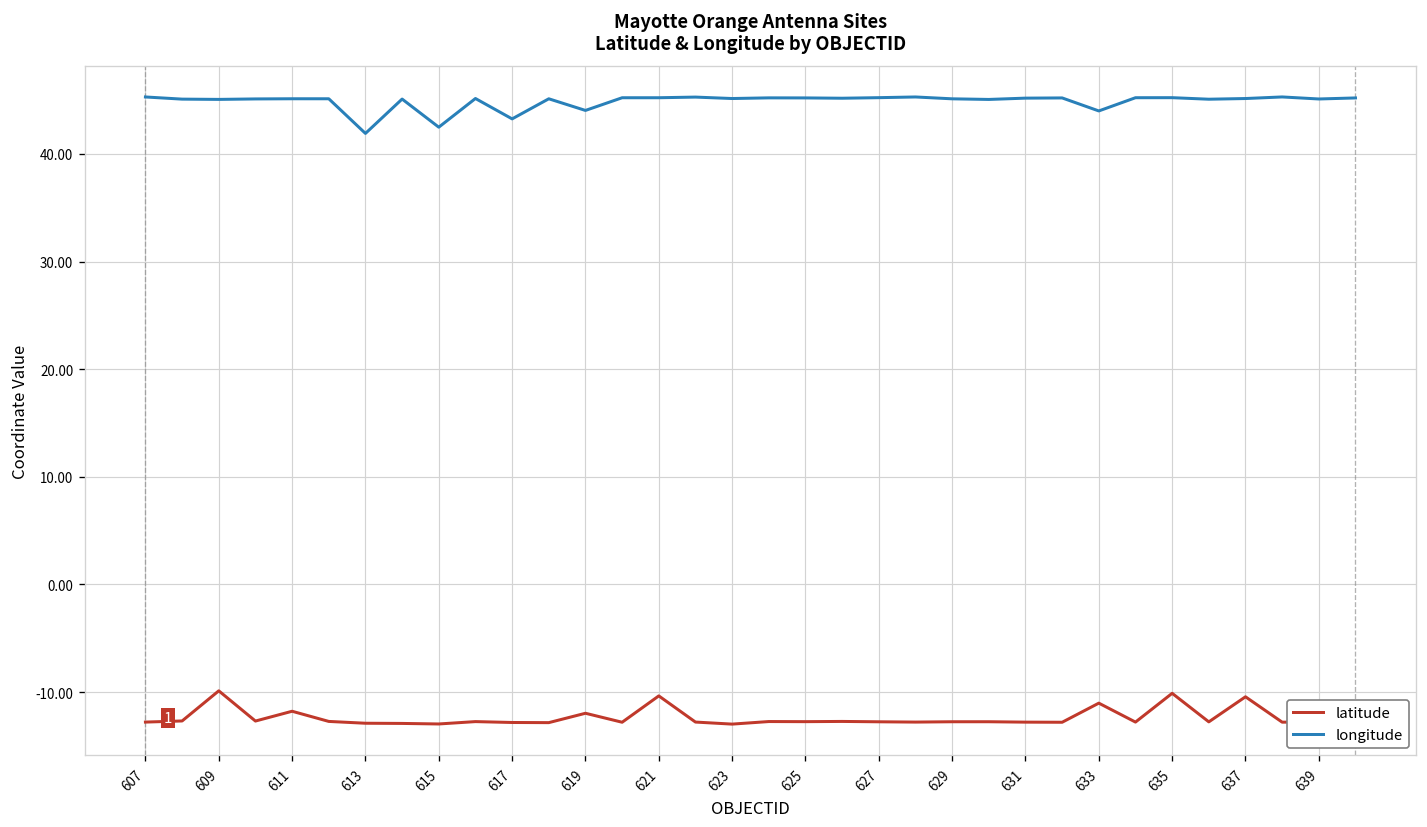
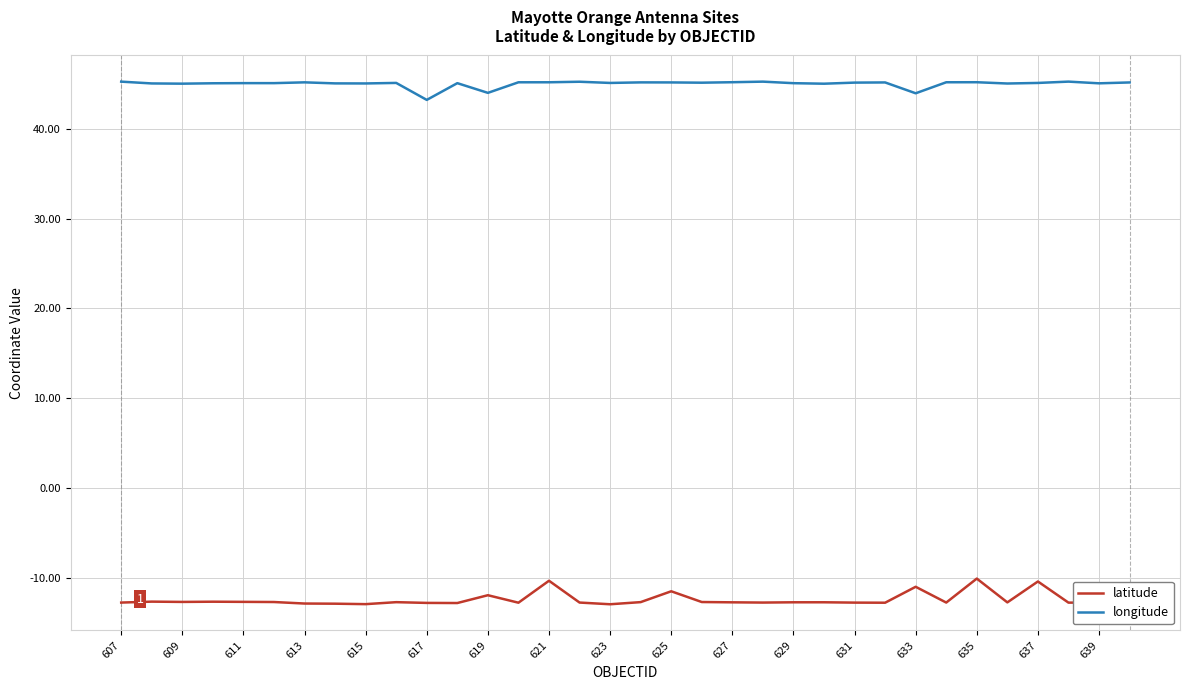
latitude, 609: -10 -> -13
latitude, 611: -12 -> -13
longitude, 613: 42 -> 45
longitude, 615: 42 -> 45
latitude, 625: -13 -> -12
